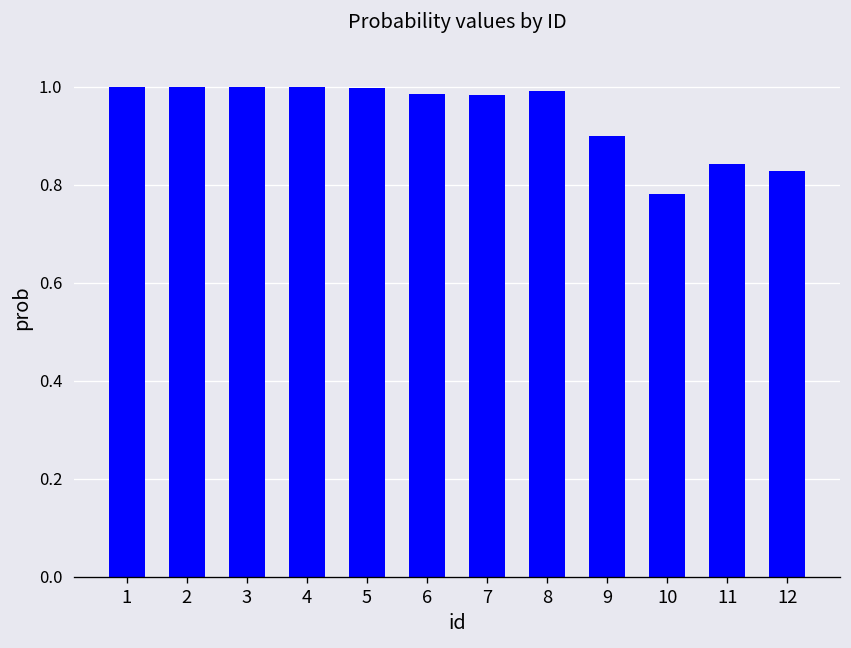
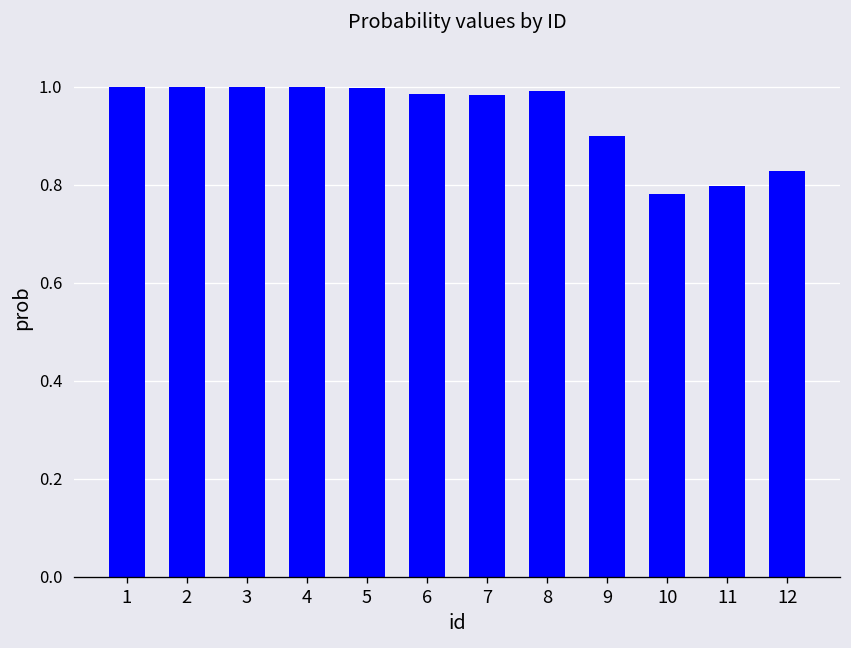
11: 0.84 -> 0.80
